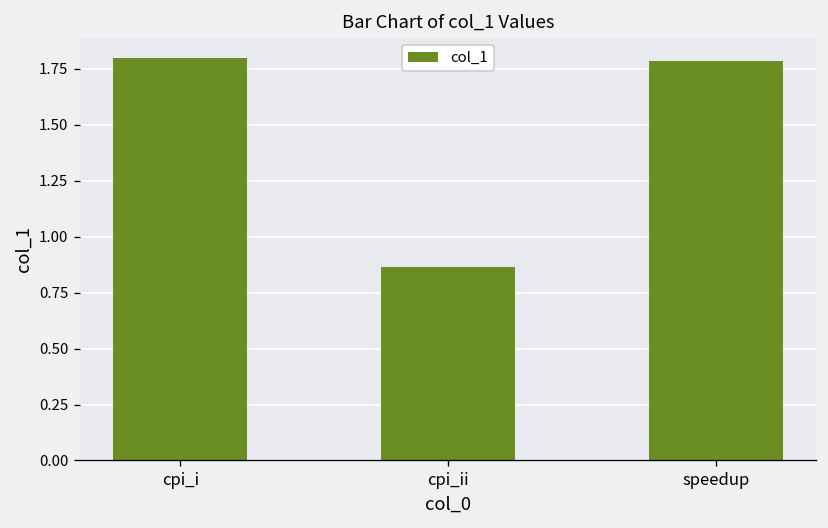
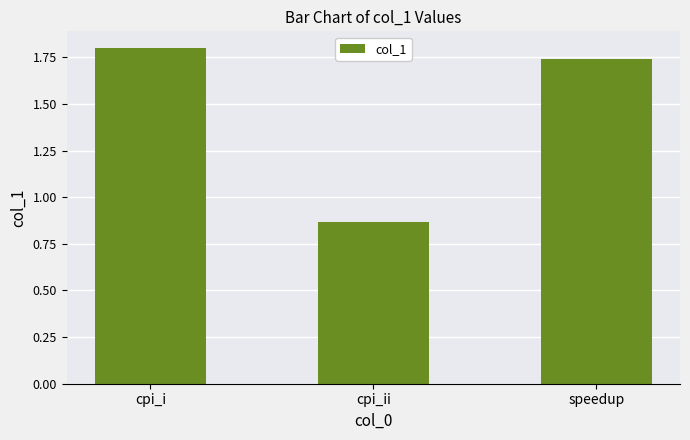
speedup: 1.78 -> 1.74
